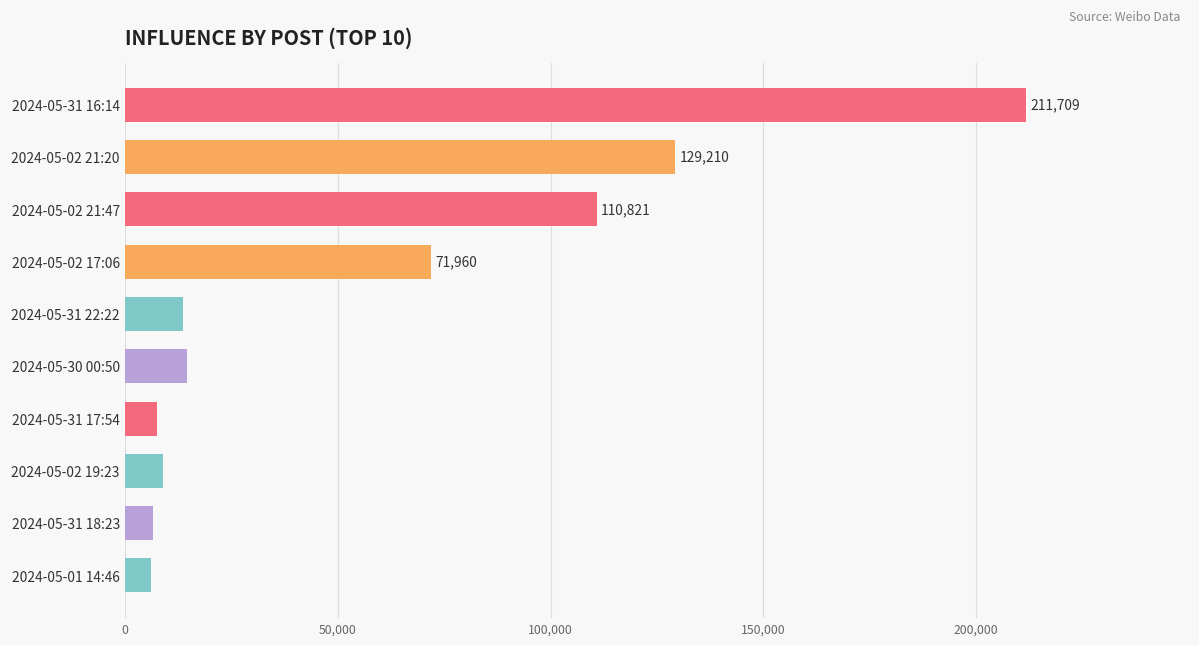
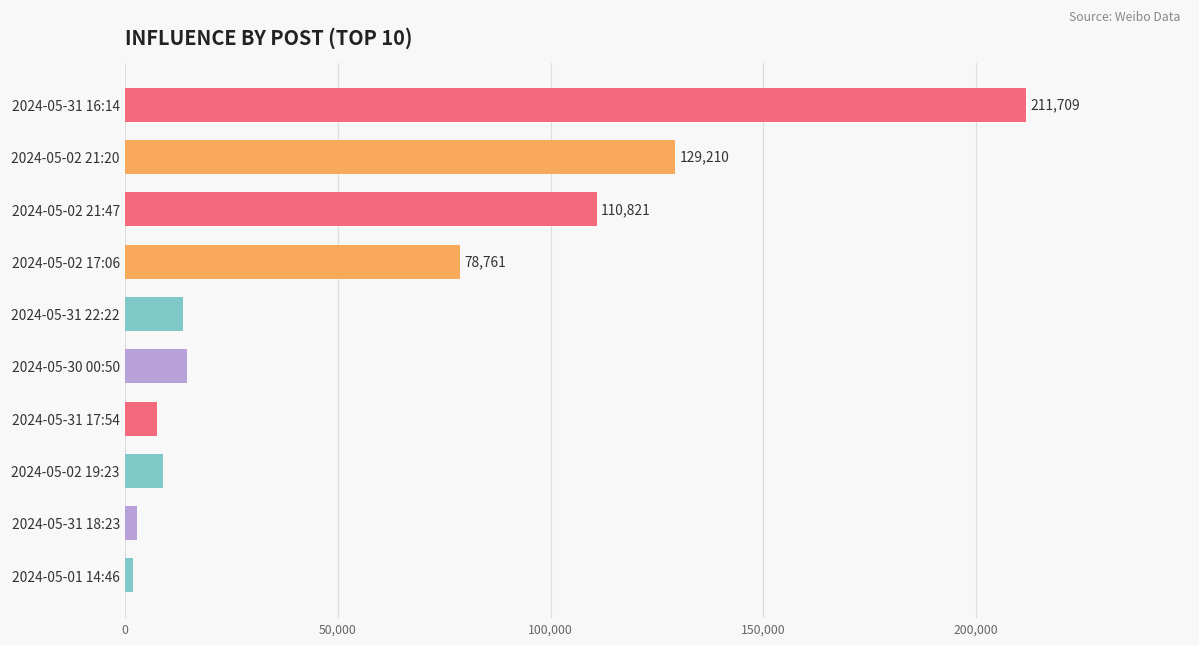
2024-05-02 17:06: 71,960 -> 78,761
2024-05-31 18:23: 6,000 -> 3,000
2024-05-01 14:46: 6,000 -> 2,000
